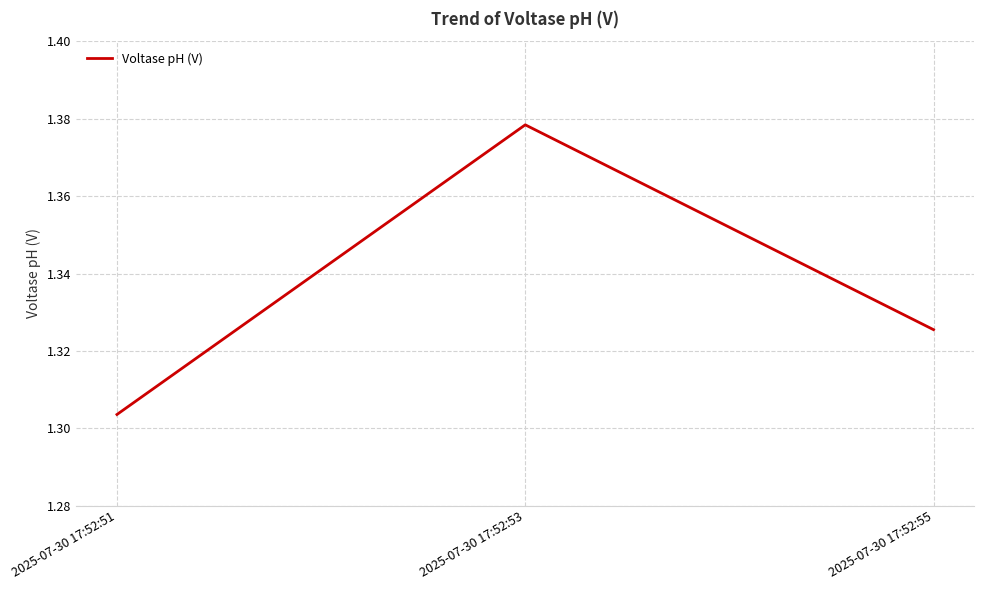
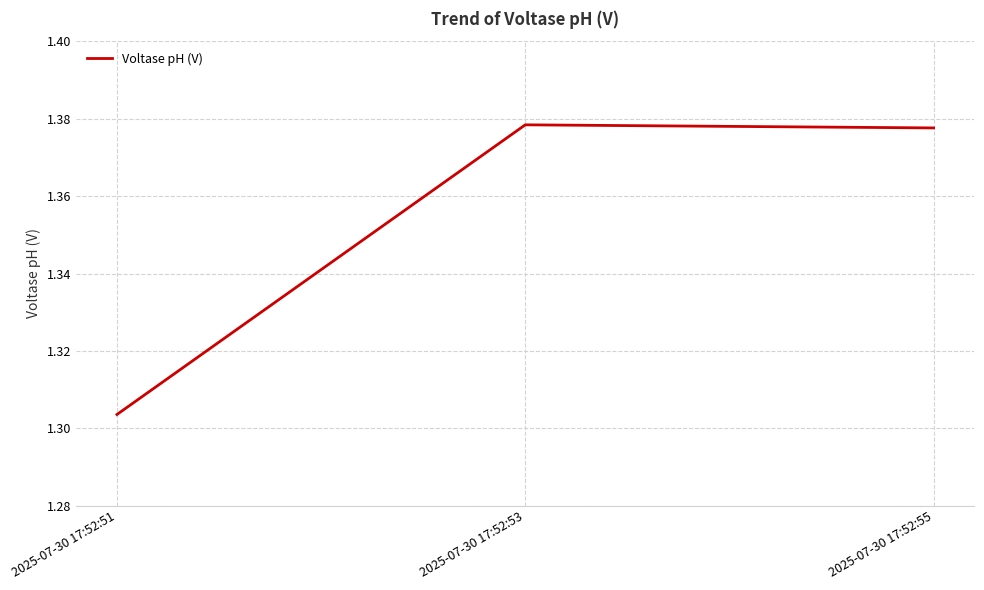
2025-07-30 17:52:55: 1.326 -> 1.378
